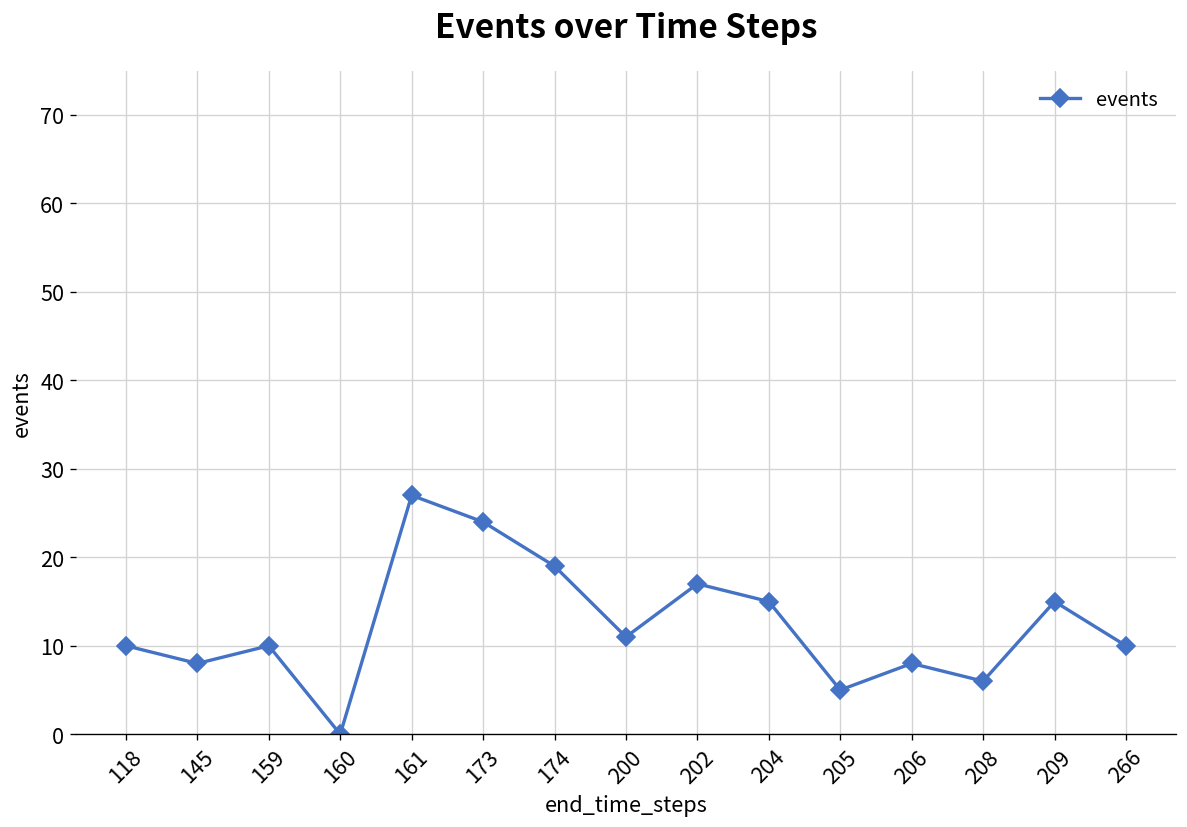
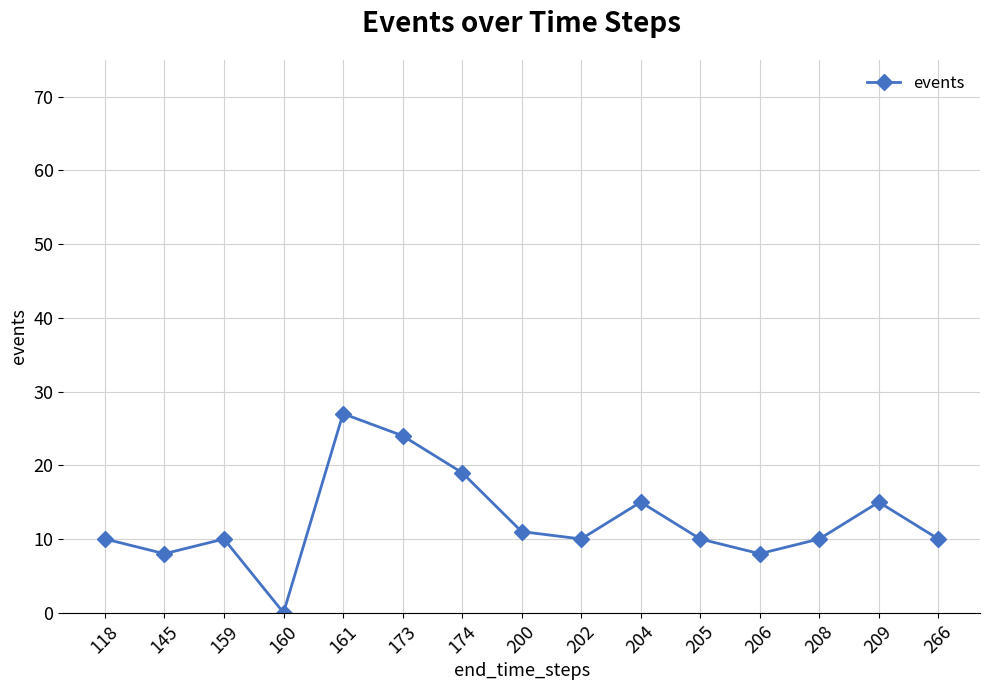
202: 17 -> 10
205: 5 -> 10
208: 6 -> 10
